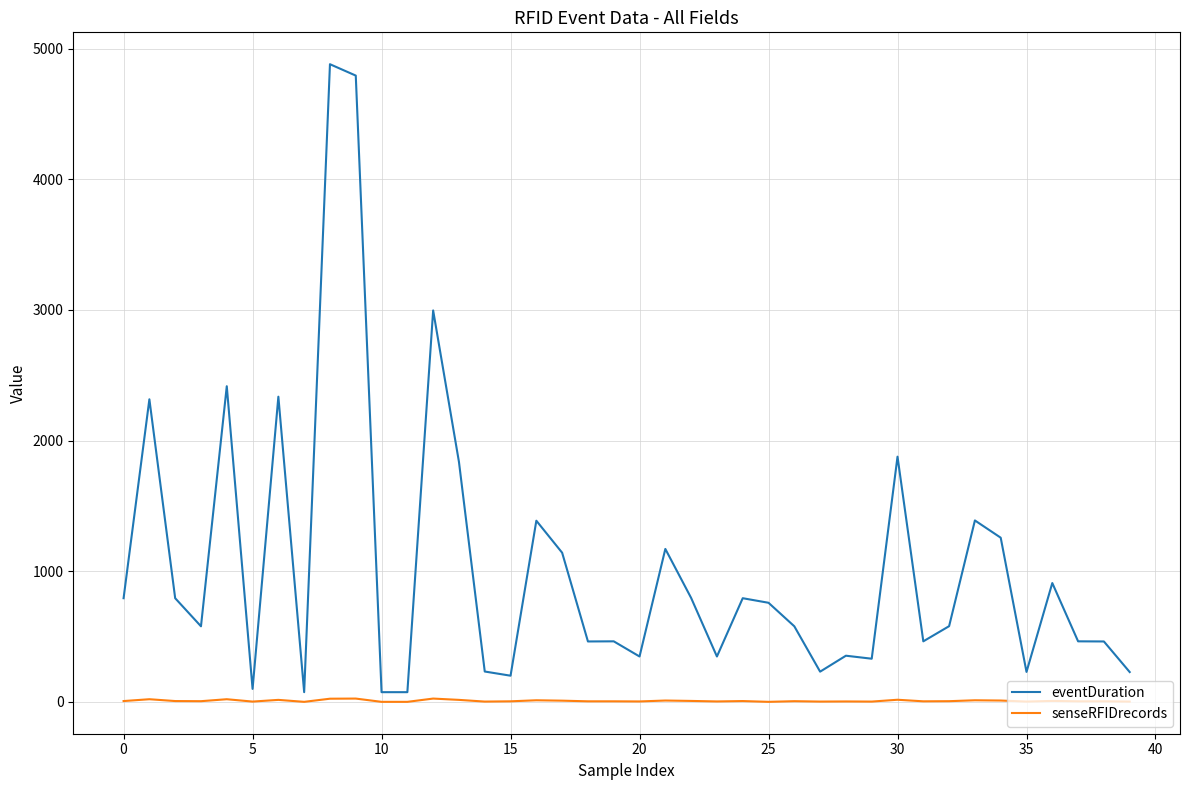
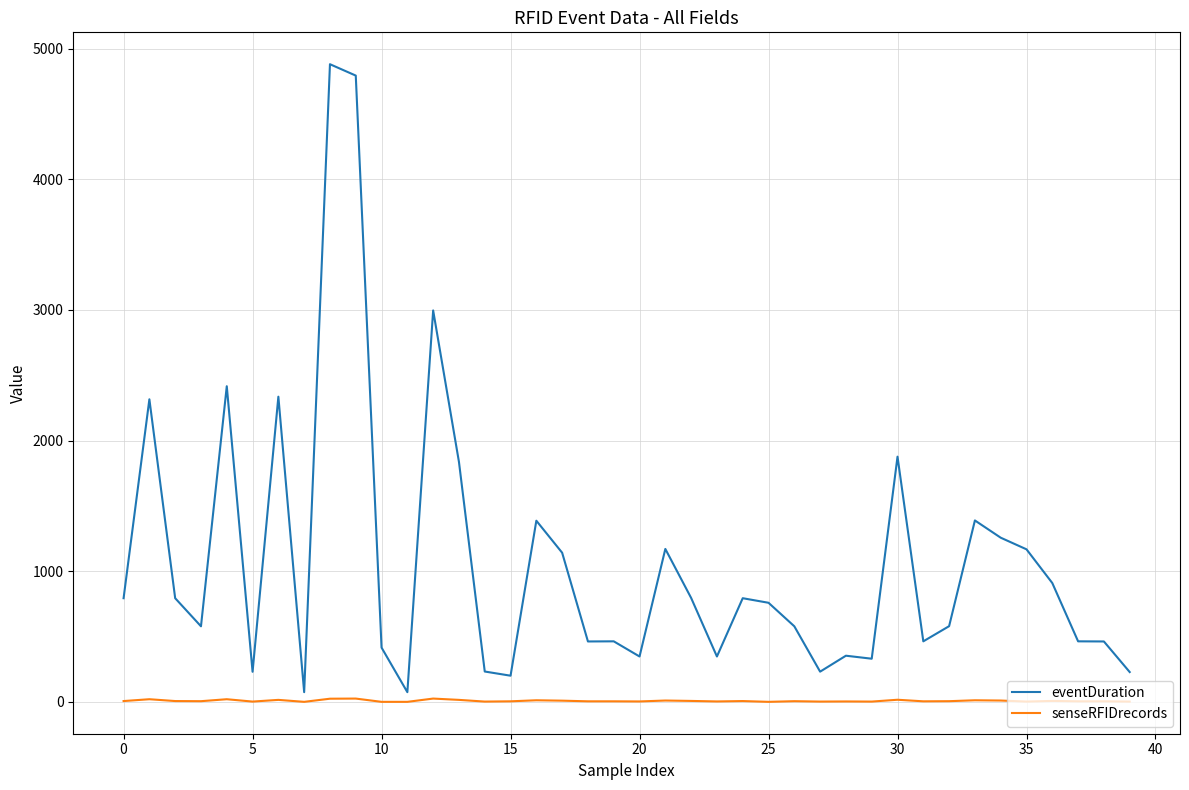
eventDuration, 5: 100 -> 230
eventDuration, 10: 80 -> 420
eventDuration, 35: 230 -> 1170
